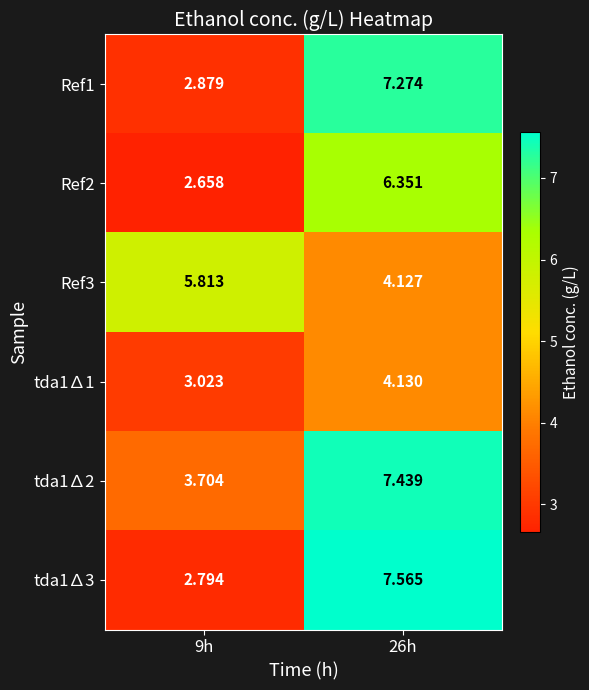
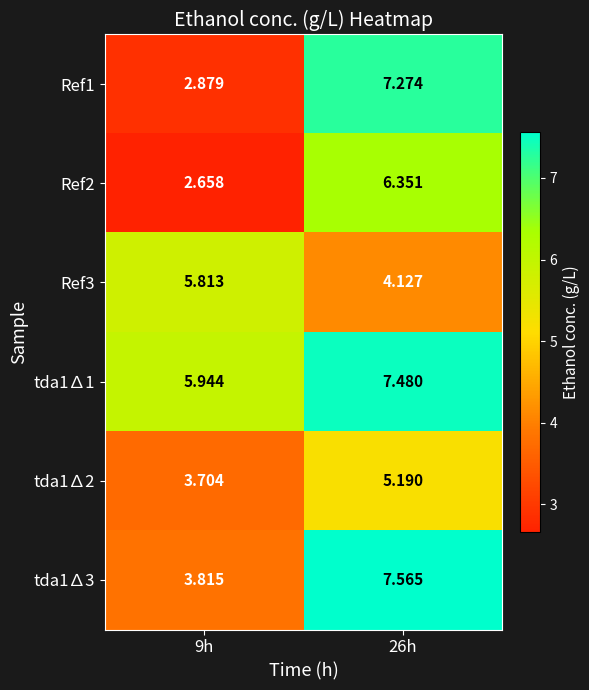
tda1∆1, 9h: 3.023 -> 5.944
tda1∆1, 26h: 4.130 -> 7.480
tda1∆2, 26h: 7.439 -> 5.190
tda1∆3, 9h: 2.794 -> 3.815
